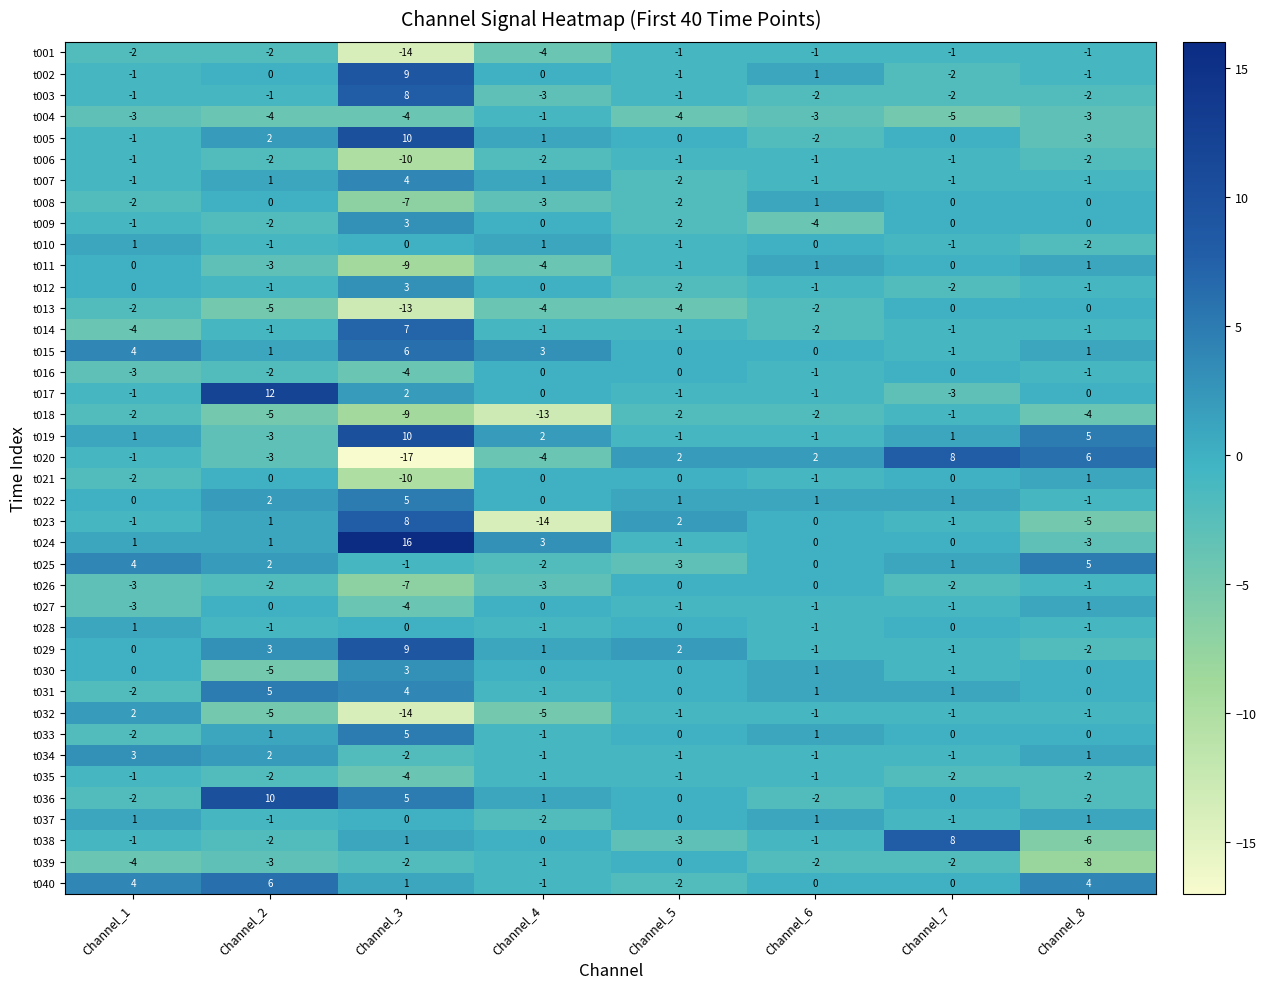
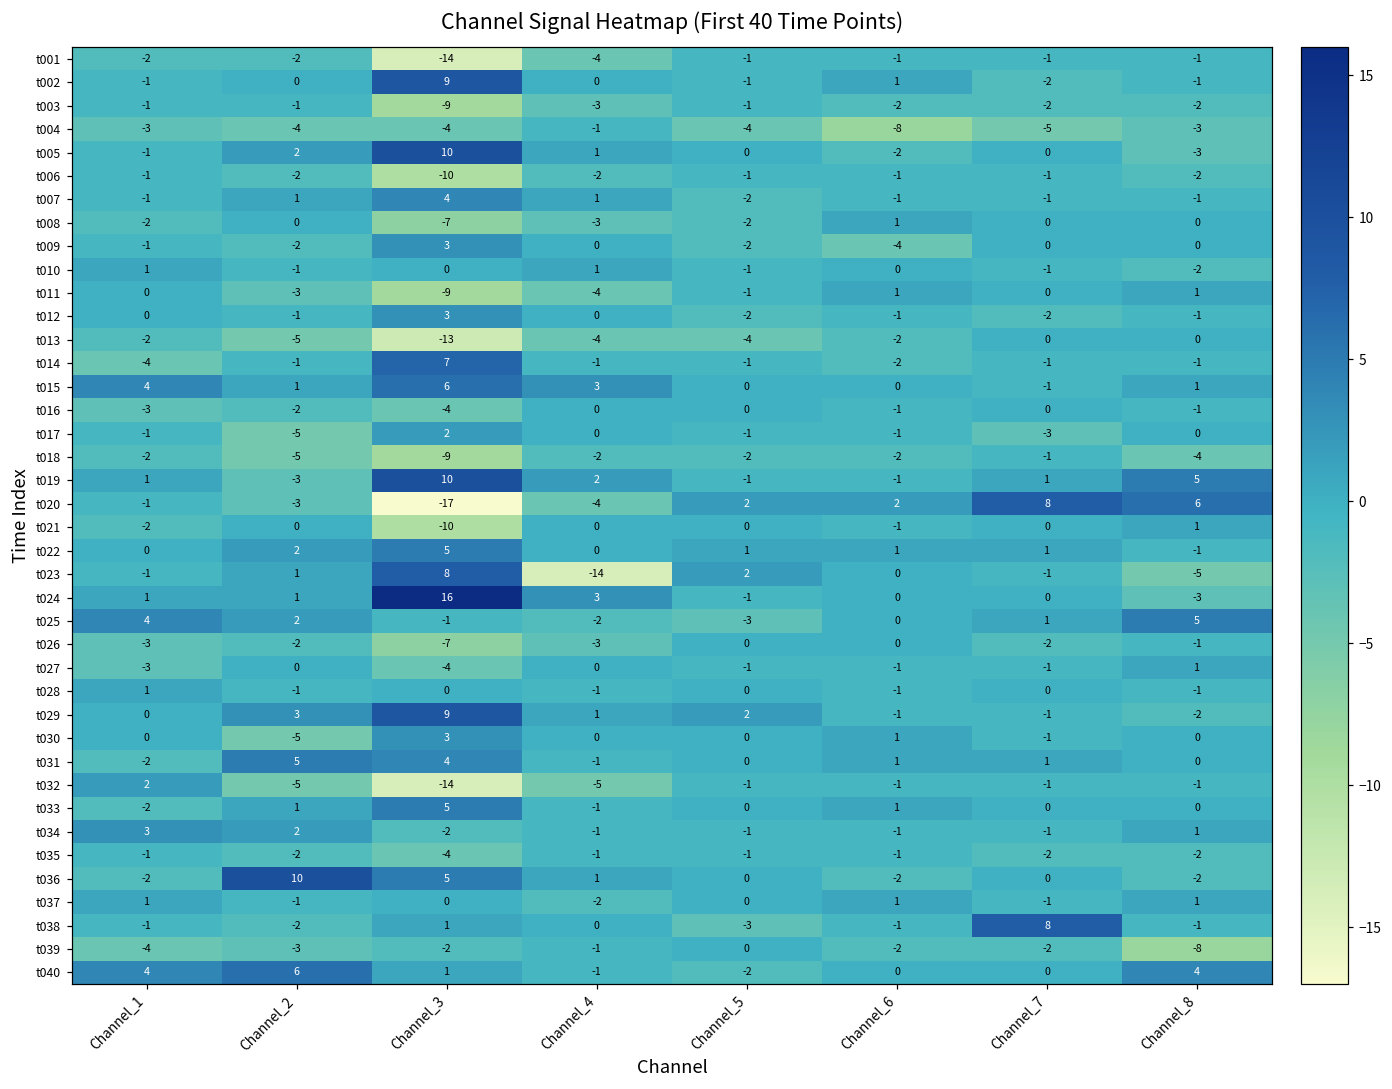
t003, Channel_3: 8 -> -9
t004, Channel_6: -3 -> -8
t017, Channel_2: 12 -> -5
t018, Channel_4: -13 -> -2
t038, Channel_8: -6 -> -1
